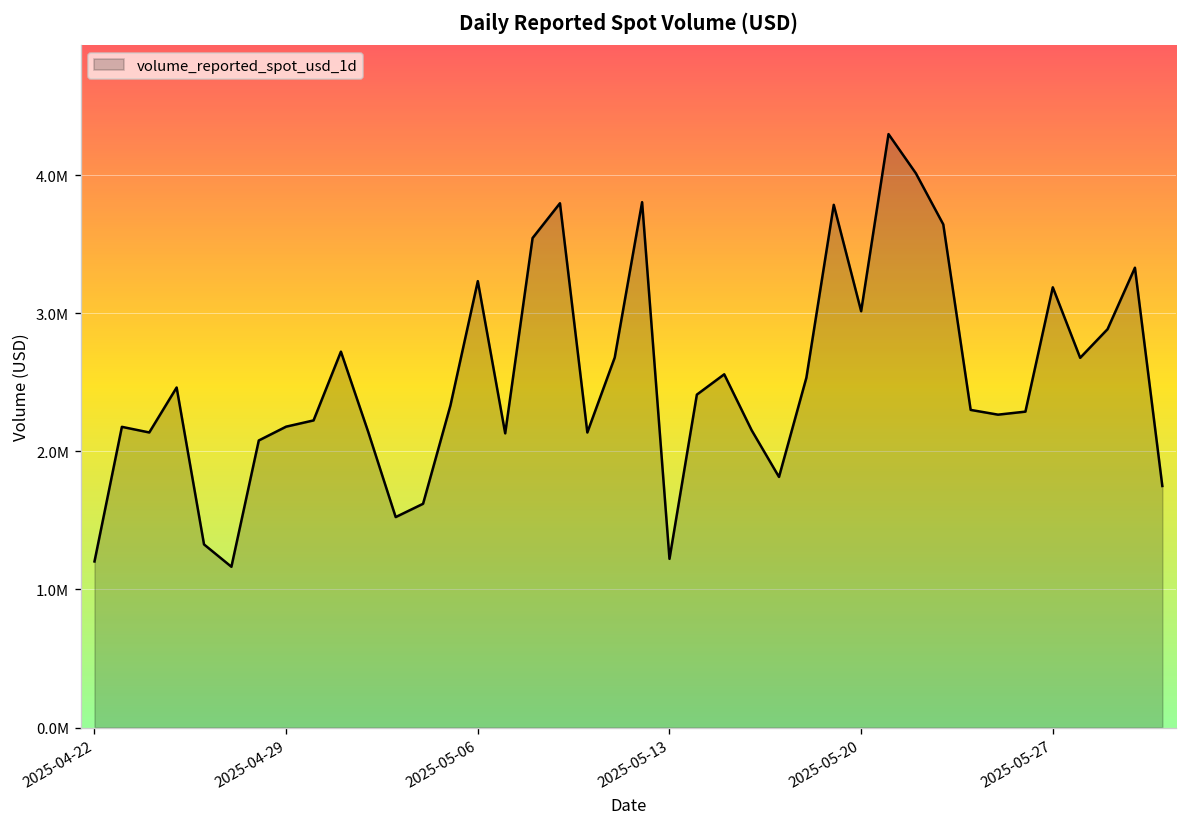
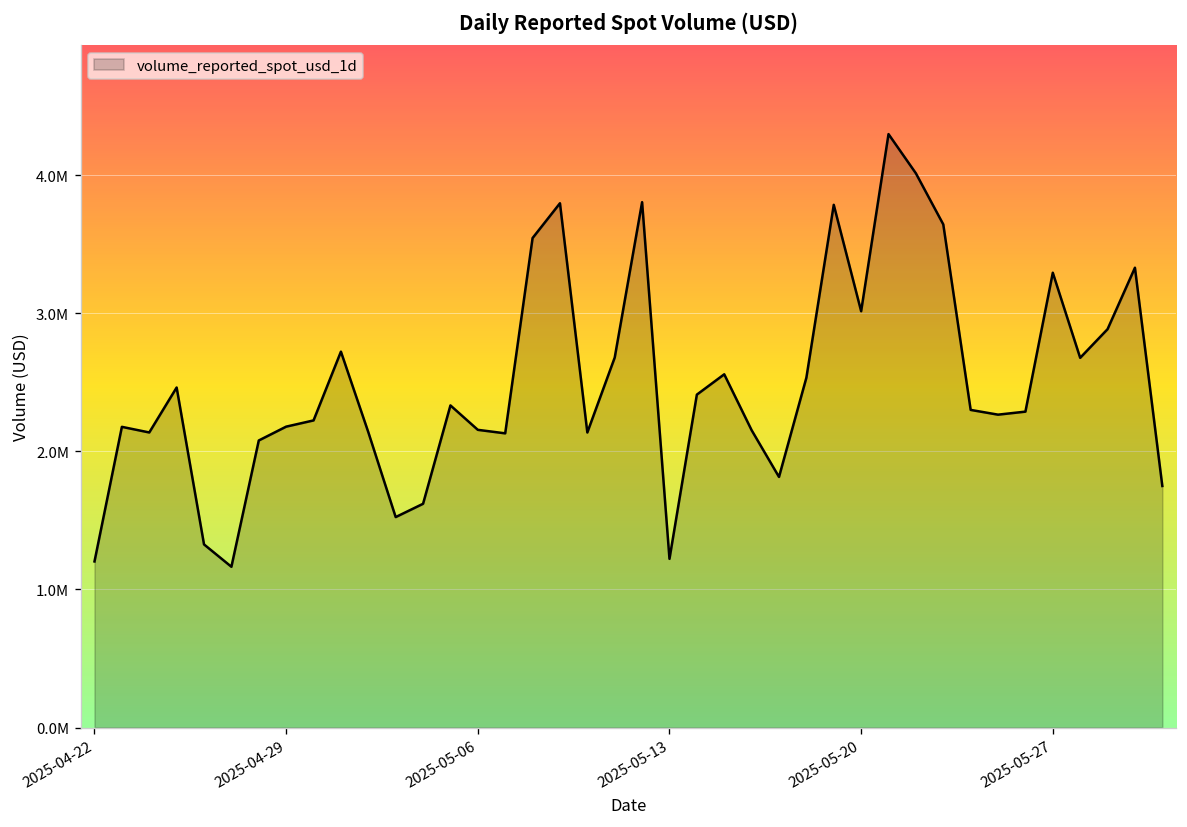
2025-05-06: 3230000 -> 2160000
2025-05-27: 3190000 -> 3290000
